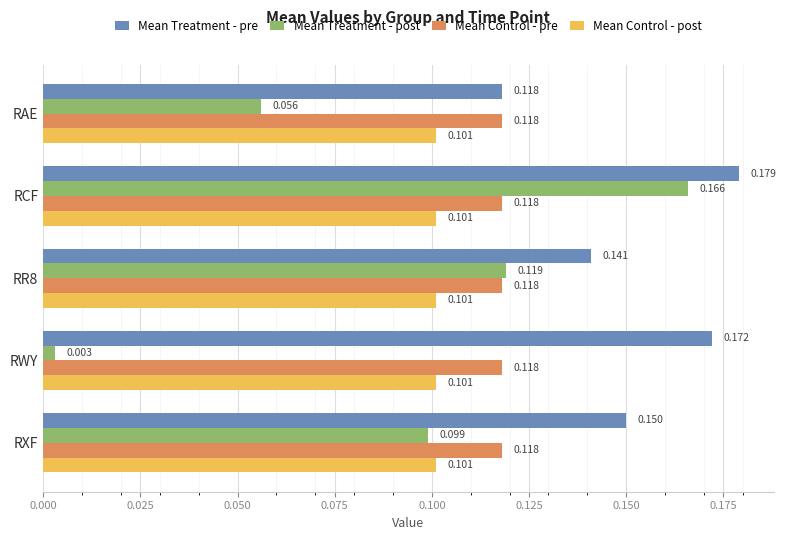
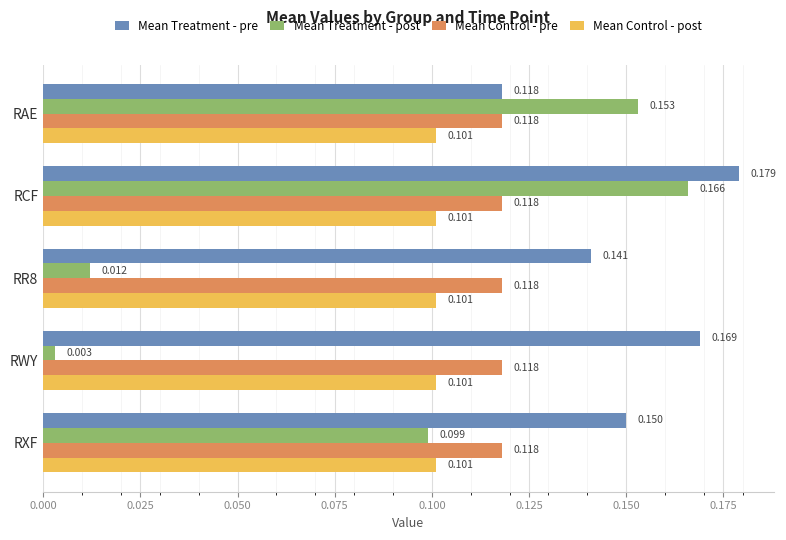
Mean Treatment - post, RAE: 0.056 -> 0.153
Mean Treatment - post, RR8: 0.119 -> 0.012
Mean Treatment - pre, RWY: 0.172 -> 0.169
